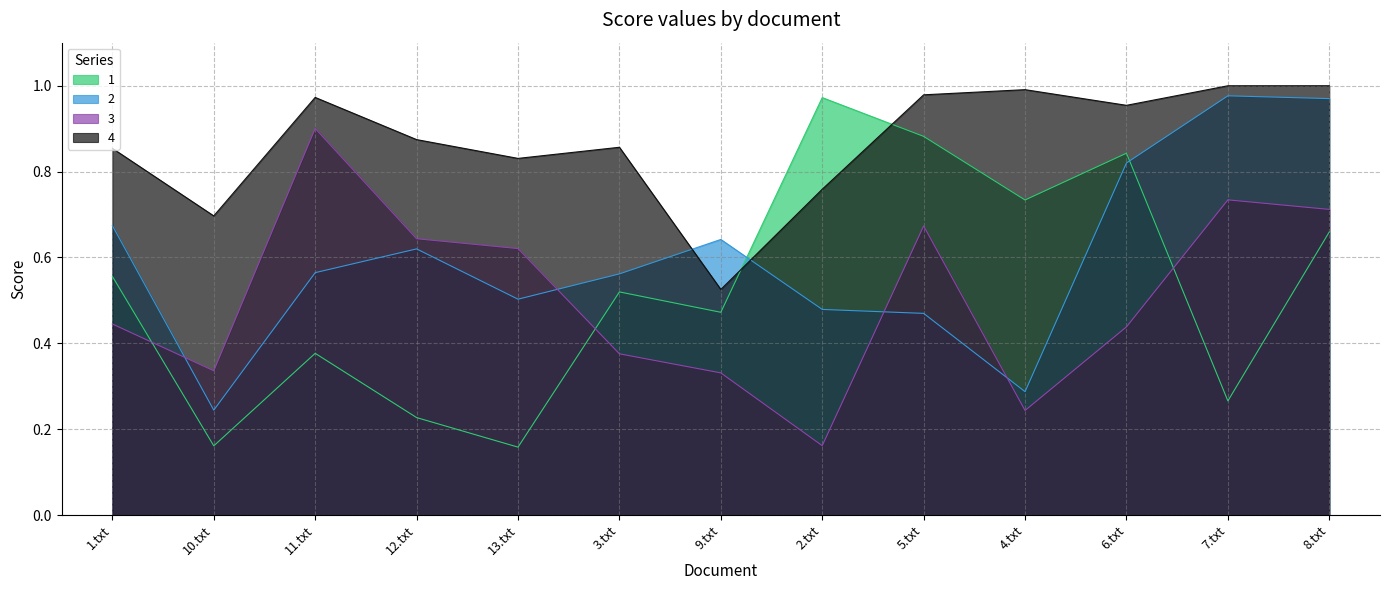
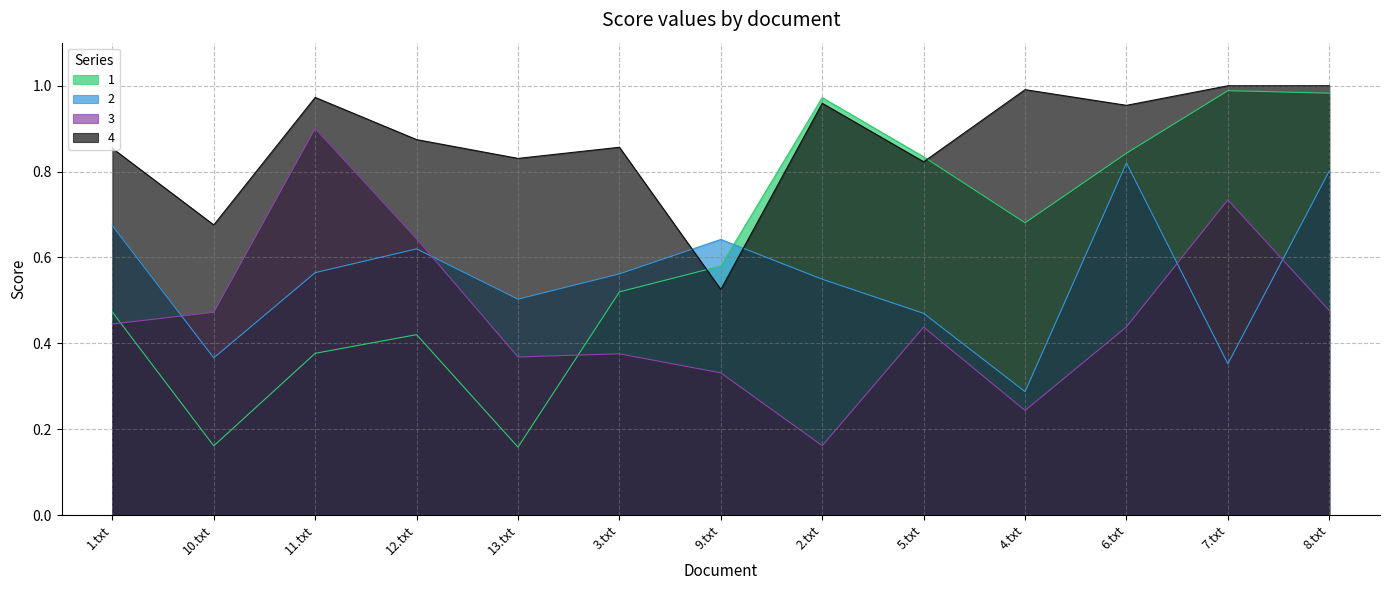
1, 1.txt: 0.56 -> 0.47
2, 10.txt: 0.24 -> 0.37
3, 10.txt: 0.34 -> 0.47
4, 10.txt: 0.70 -> 0.68
1, 12.txt: 0.23 -> 0.42
3, 13.txt: 0.62 -> 0.37
1, 9.txt: 0.47 -> 0.58
2, 2.txt: 0.48 -> 0.55
4, 2.txt: 0.76 -> 0.96
1, 5.txt: 0.88 -> 0.83
3, 5.txt: 0.67 -> 0.44
4, 5.txt: 0.98 -> 0.82
1, 4.txt: 0.73 -> 0.68
1, 7.txt: 0.27 -> 0.99
2, 7.txt: 0.98 -> 0.35
1, 8.txt: 0.66 -> 0.98
2, 8.txt: 0.97 -> 0.80
3, 8.txt: 0.71 -> 0.48
